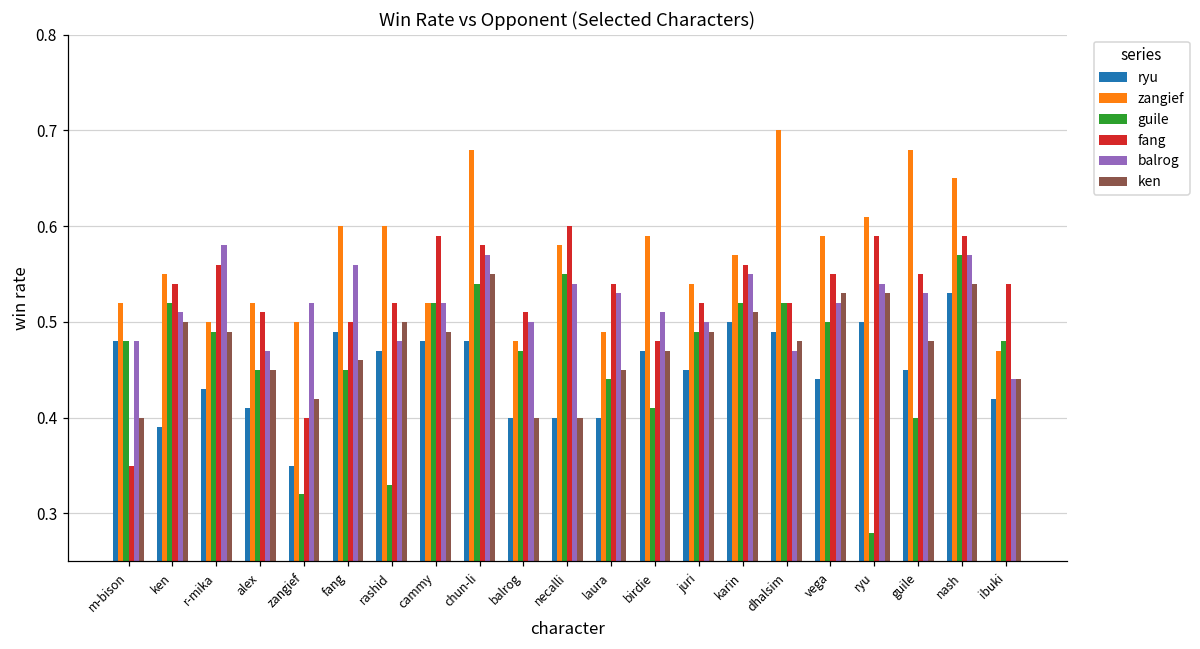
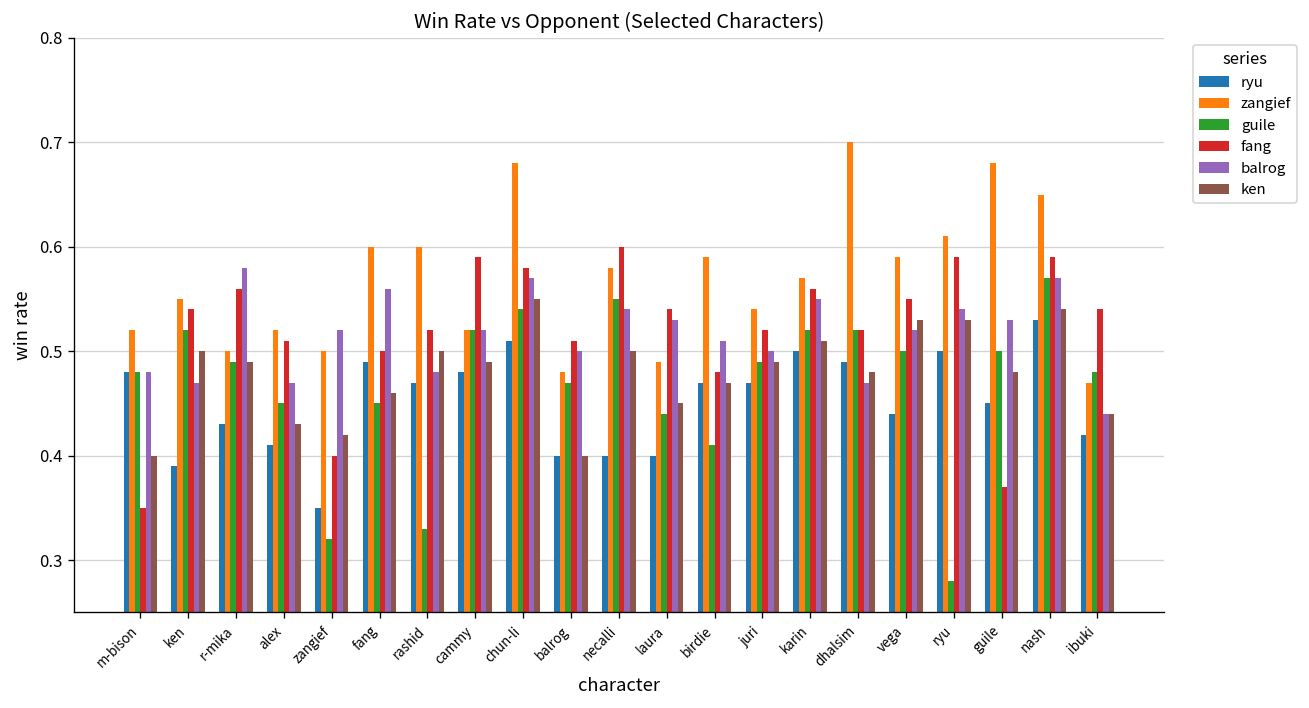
balrog, ken: 0.51 -> 0.47
ken, alex: 0.45 -> 0.43
ryu, chun-li: 0.48 -> 0.51
ken, necalli: 0.4 -> 0.5
ryu, juri: 0.45 -> 0.47
guile, guile: 0.4 -> 0.5
fang, guile: 0.55 -> 0.37
